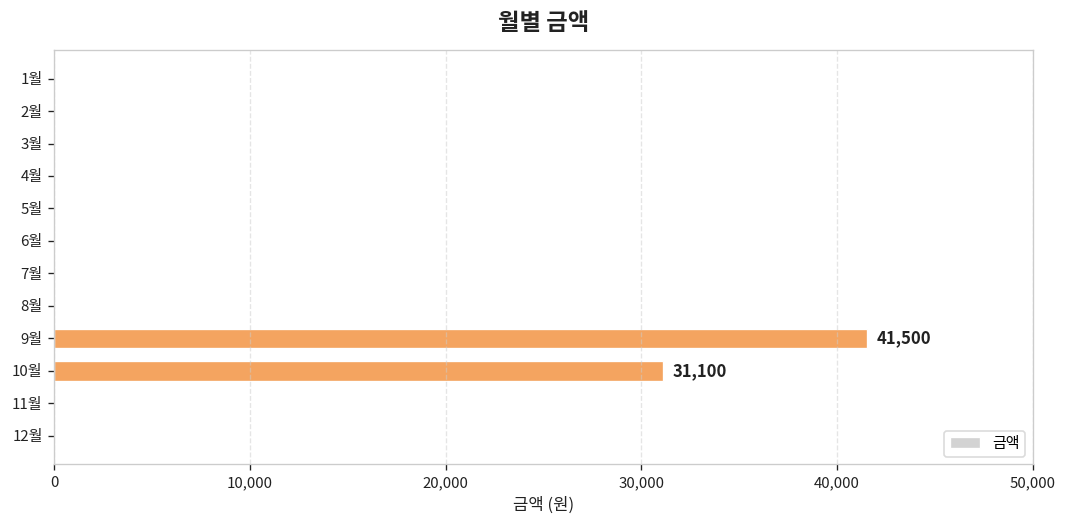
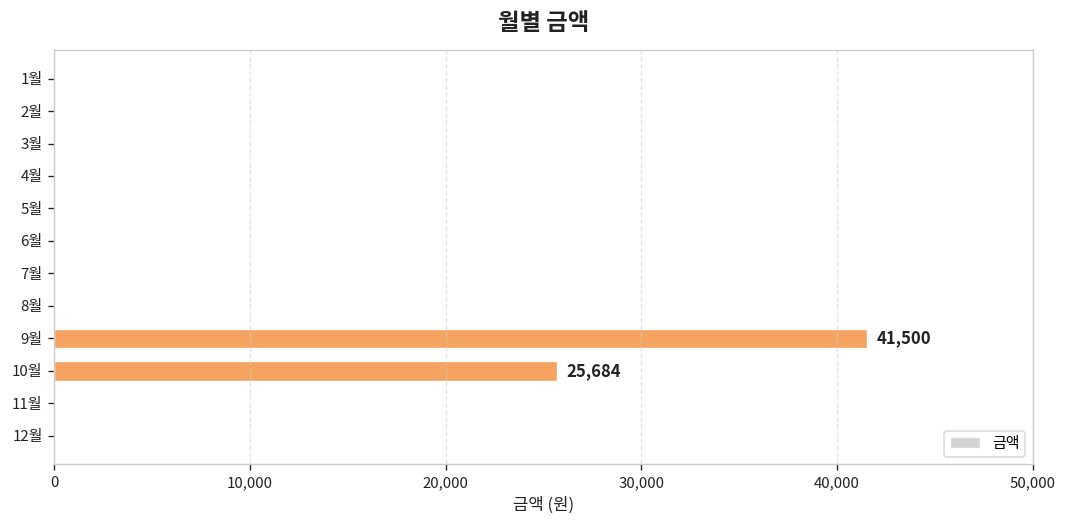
10월: 31,100 -> 25,684
